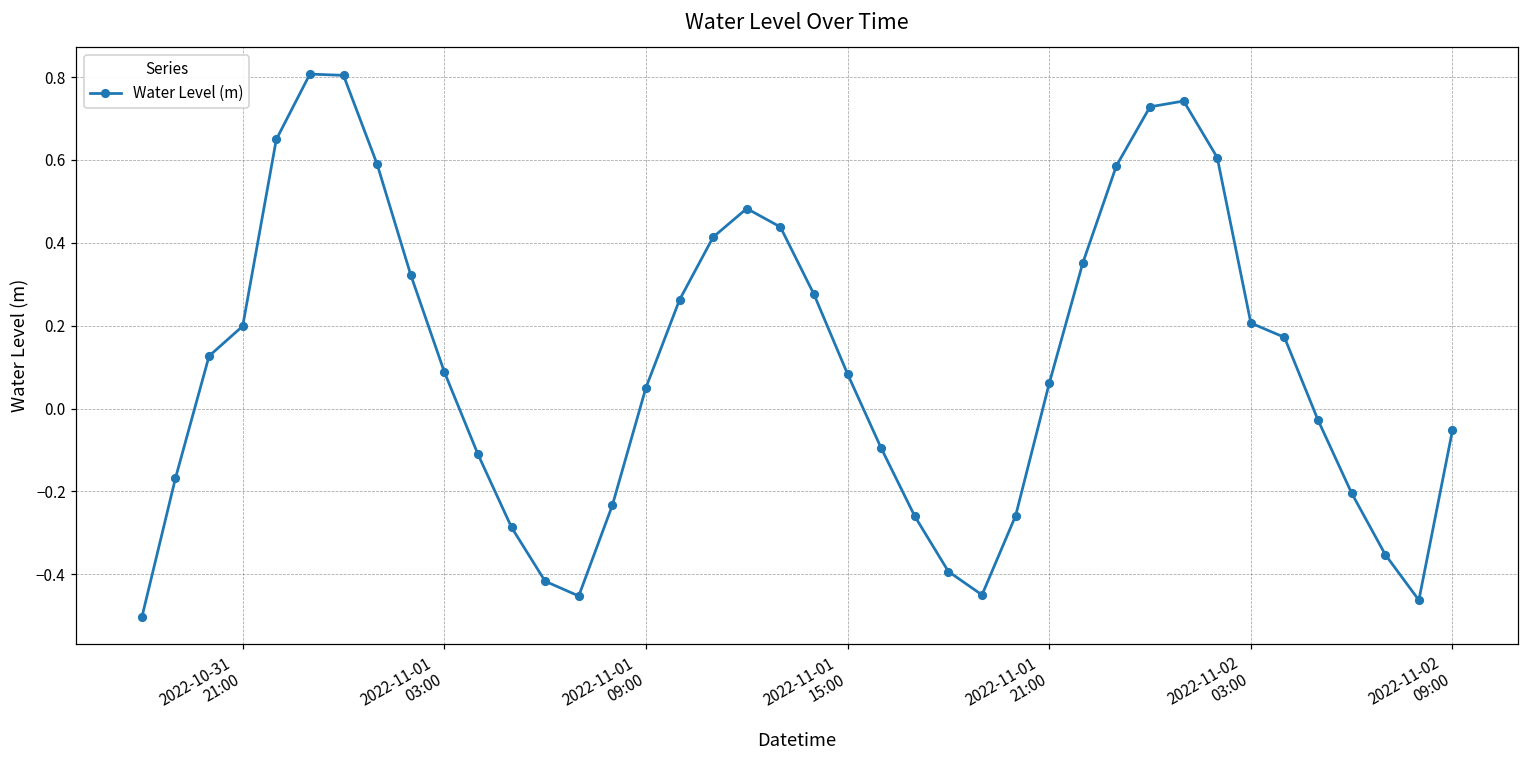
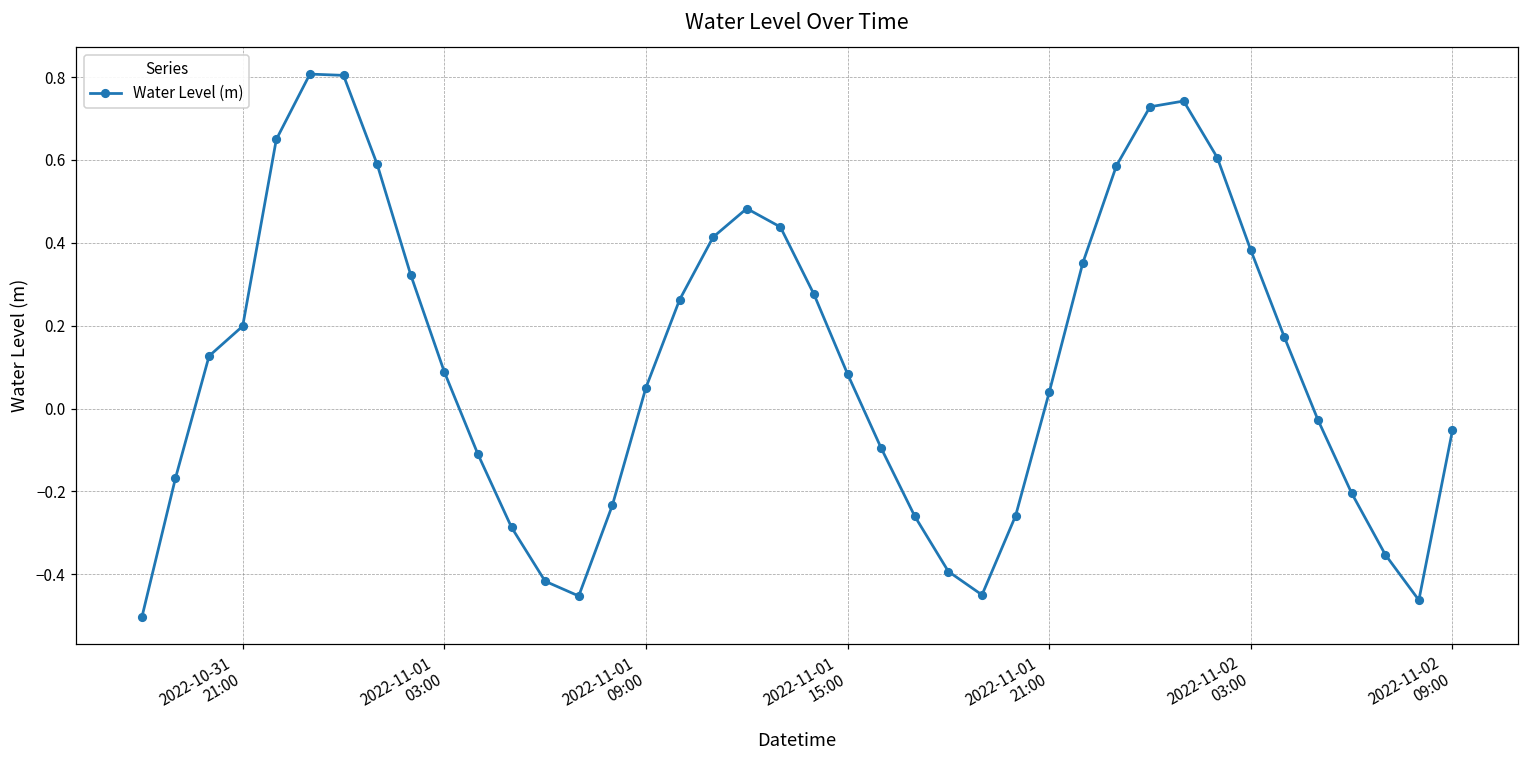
2022-11-01 21:00: 0.06 -> 0.04
2022-11-02 03:00: 0.21 -> 0.38
